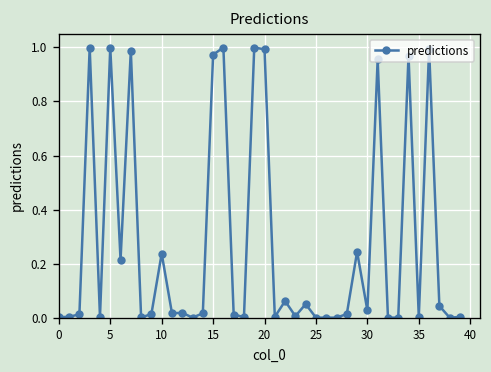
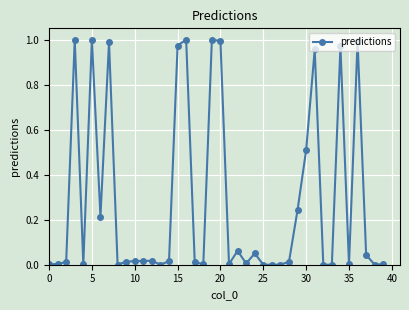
10: 0.24 -> 0.02
30: 0.03 -> 0.51
